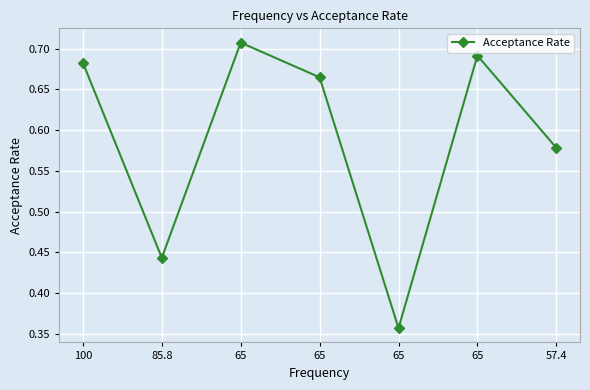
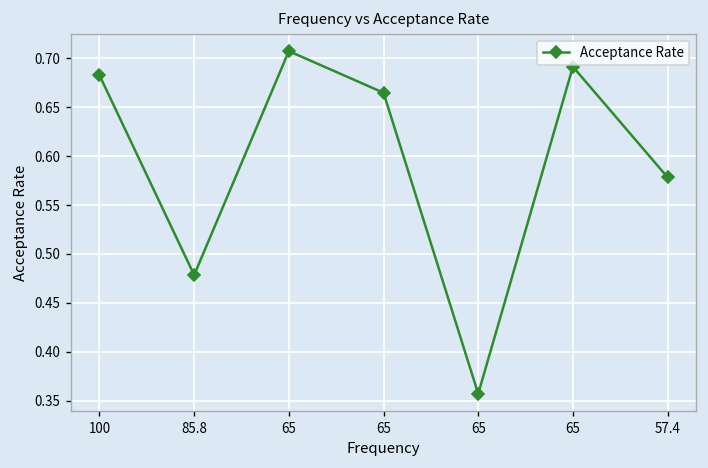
85.8: 0.44 -> 0.48
